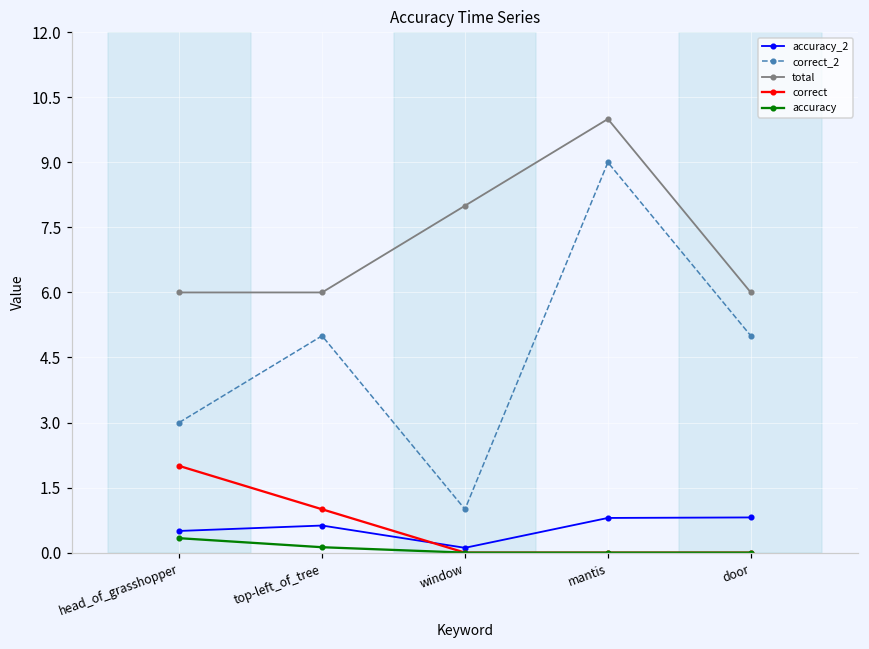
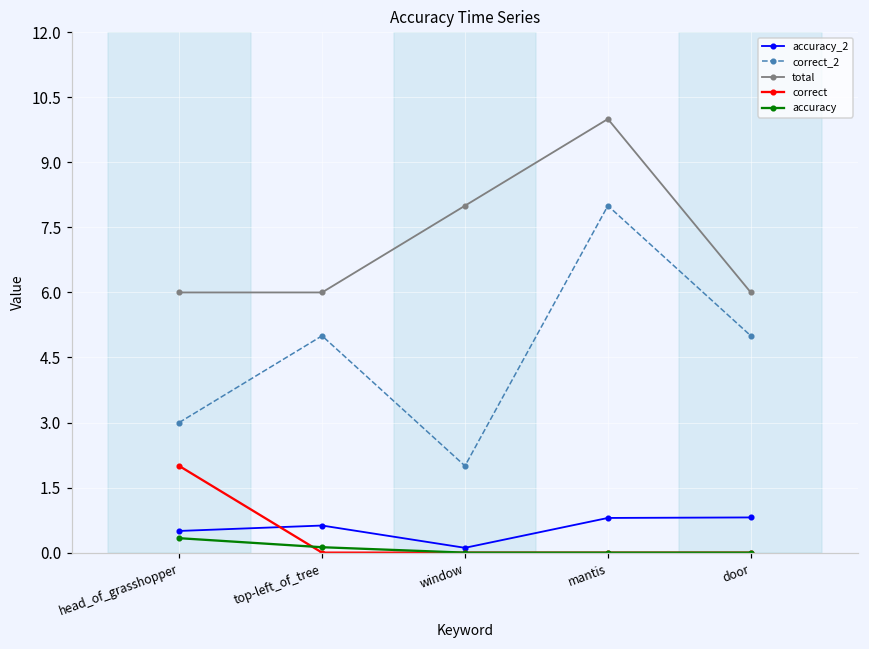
correct, top-left_of_tree: 1 -> 0
correct_2, window: 1 -> 2
correct_2, mantis: 9 -> 8
